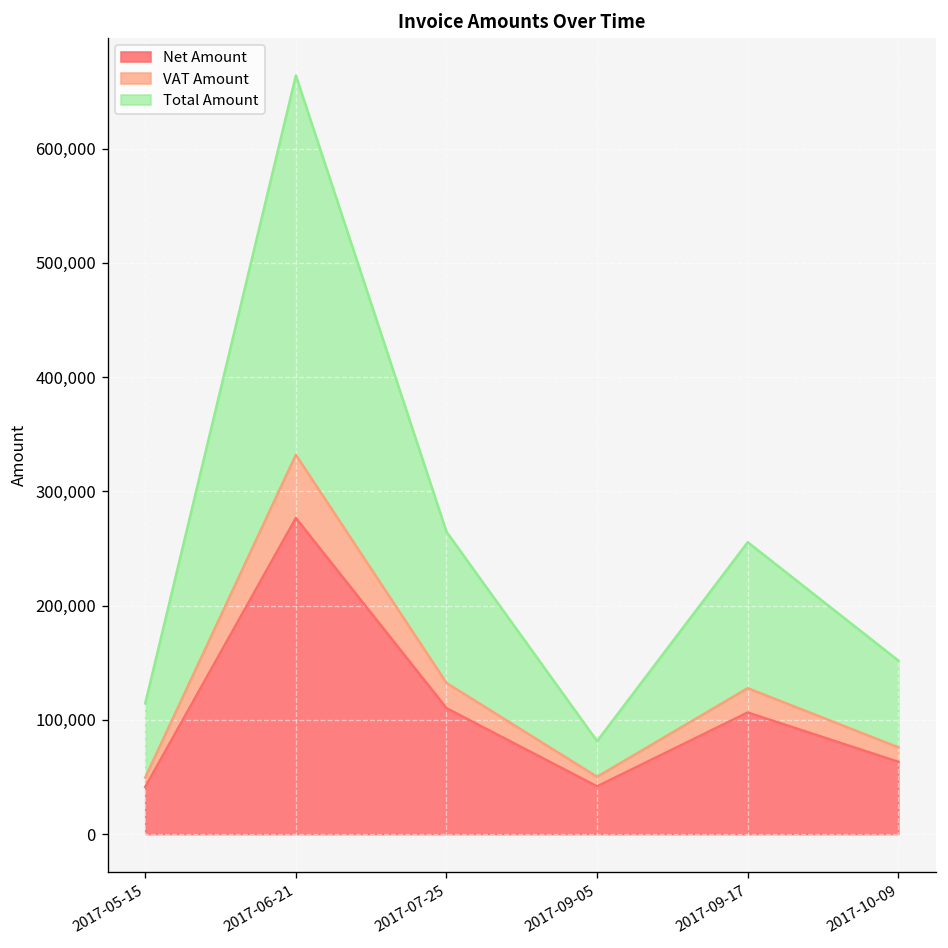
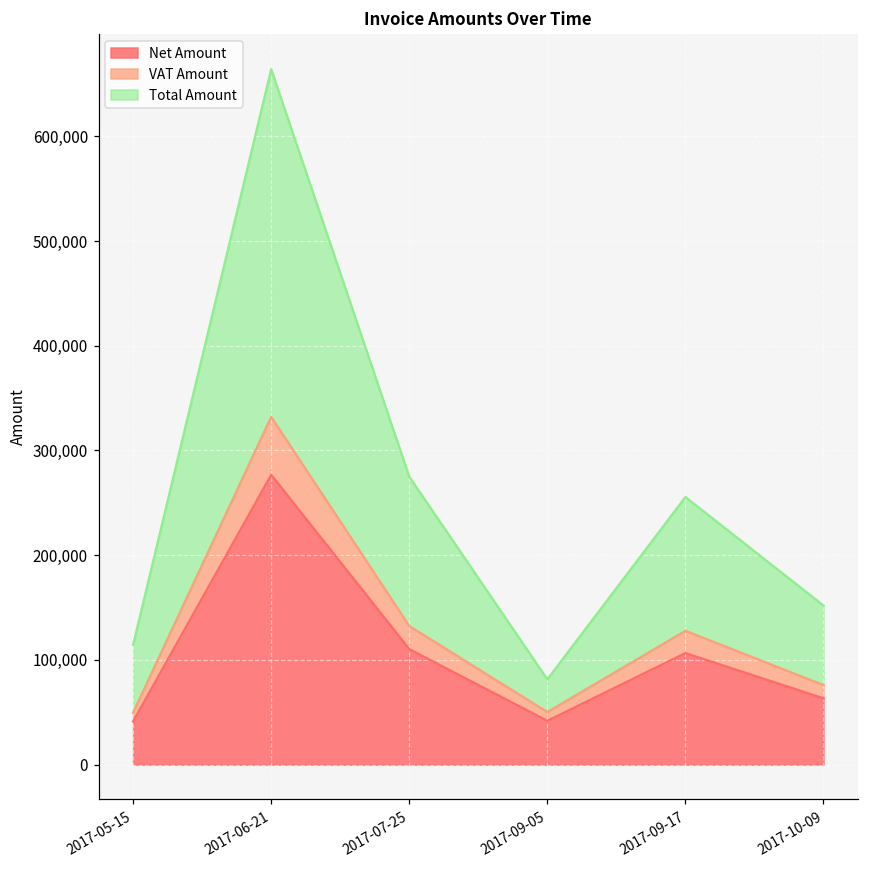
Total Amount, 2017-07-25: 130,000 -> 140,000
